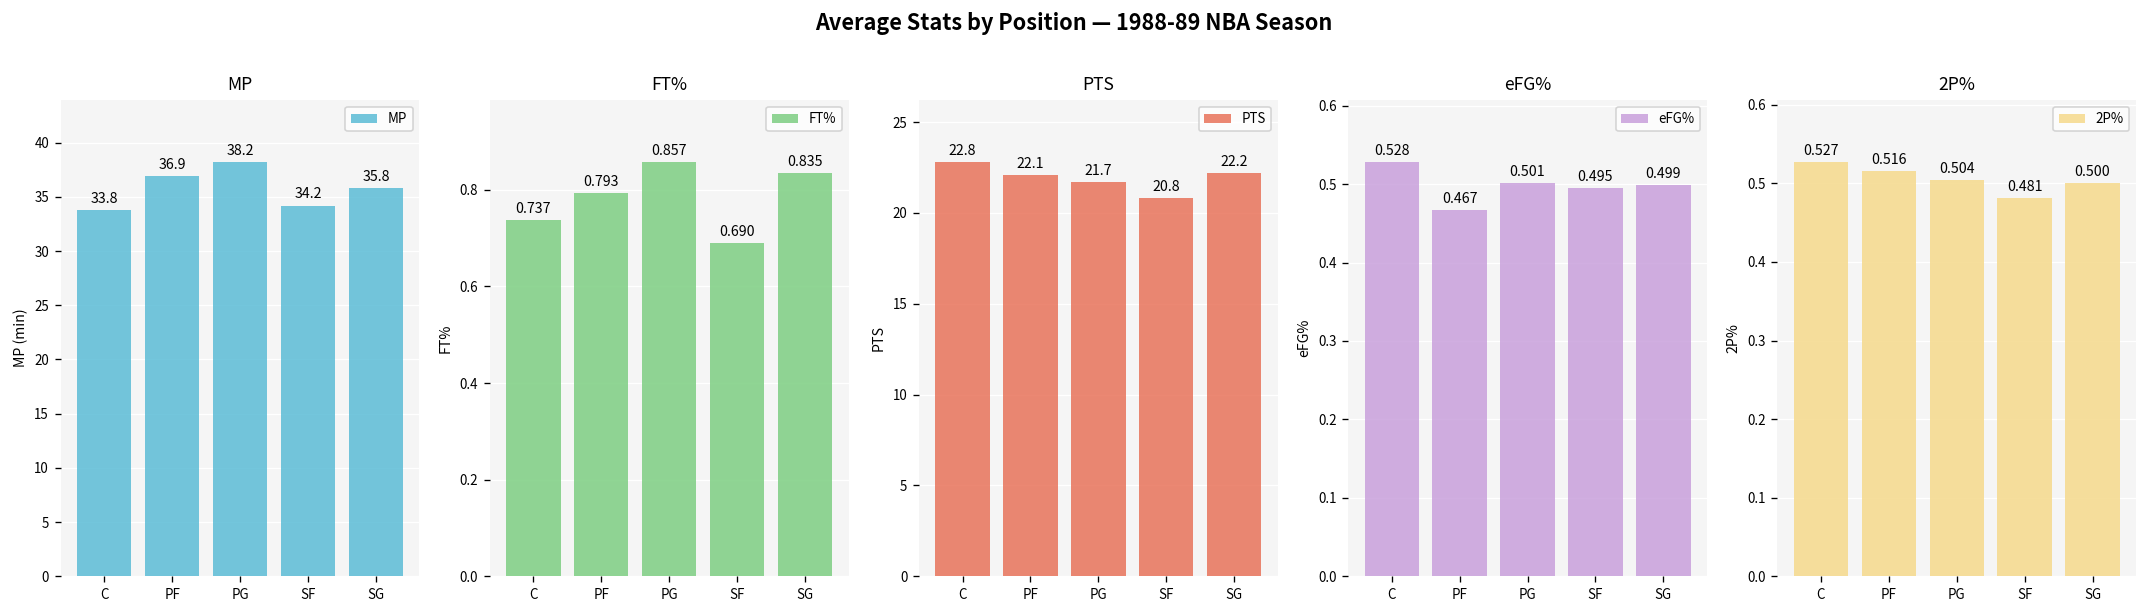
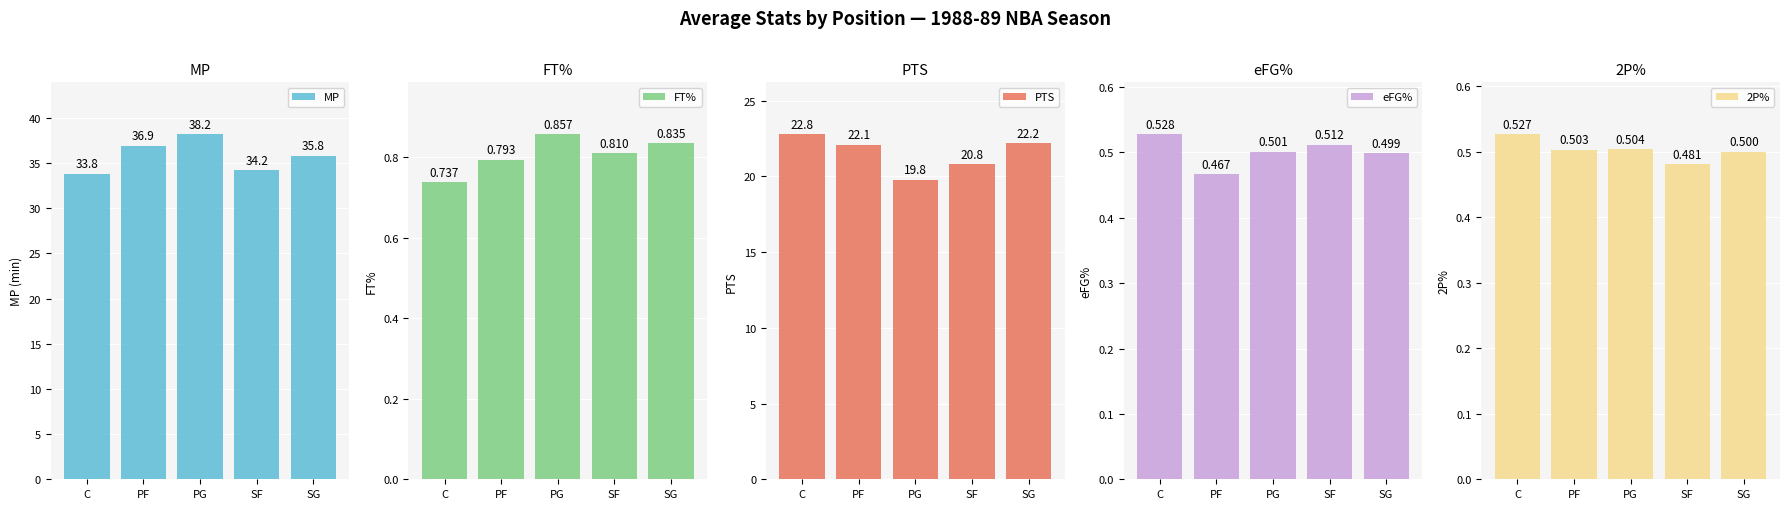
FT%, SF: 0.690 -> 0.810
PTS, PG: 21.7 -> 19.8
eFG%, SF: 0.495 -> 0.512
2P%, PF: 0.516 -> 0.503
